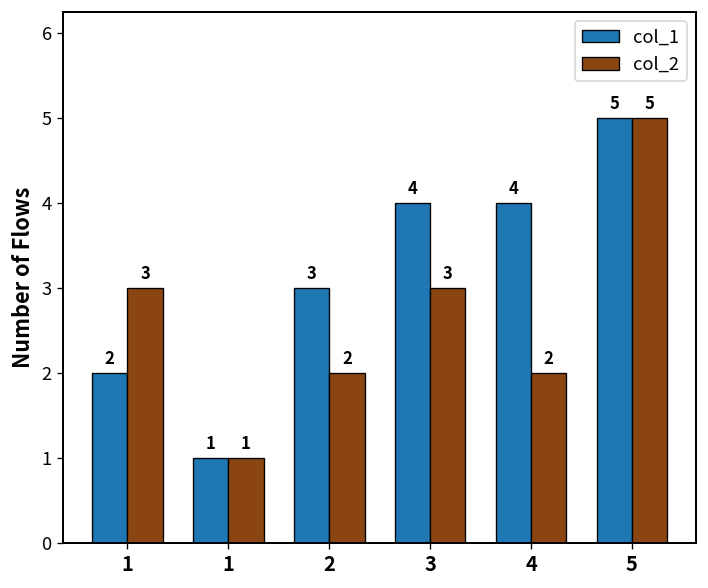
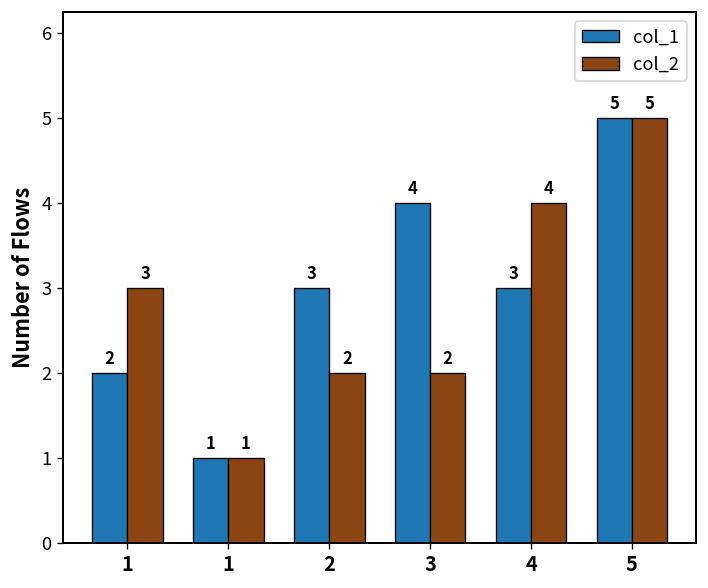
col_2, 3: 3 -> 2
col_1, 4: 4 -> 3
col_2, 4: 2 -> 4
